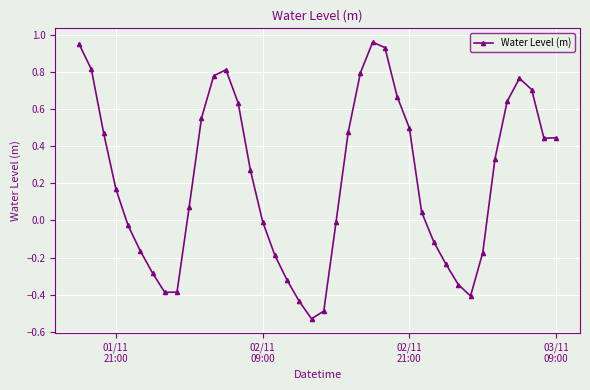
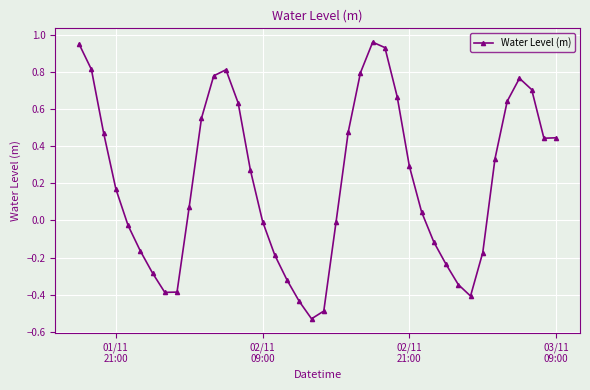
02/11 21:00: 0.50 -> 0.29
